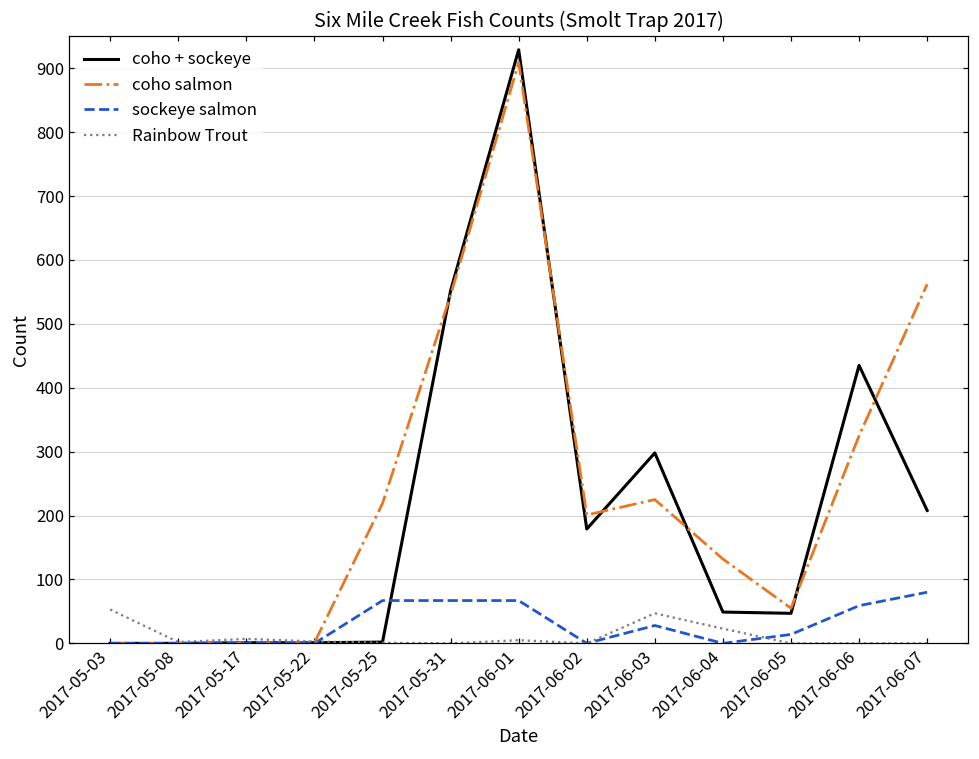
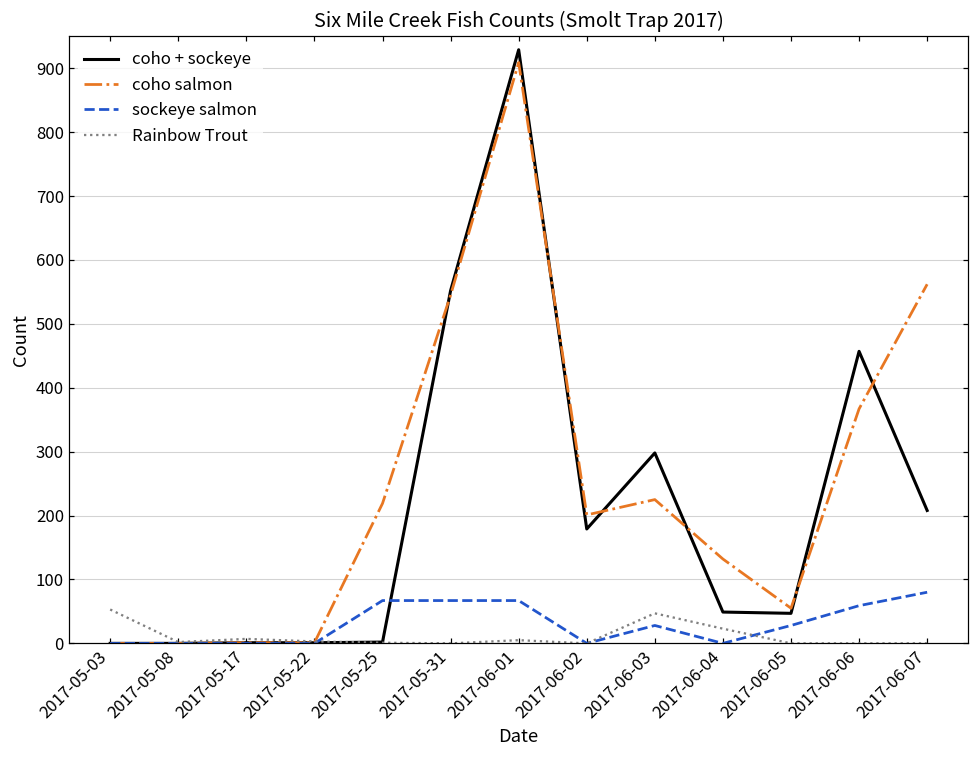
sockeye salmon, 2017-06-05: 10 -> 30
coho + sockeye, 2017-06-06: 440 -> 460
coho salmon, 2017-06-06: 330 -> 370
